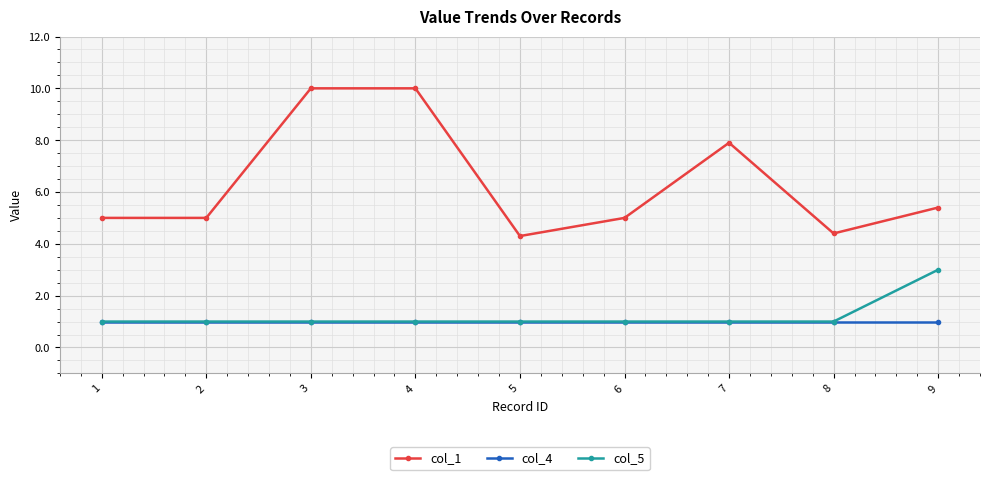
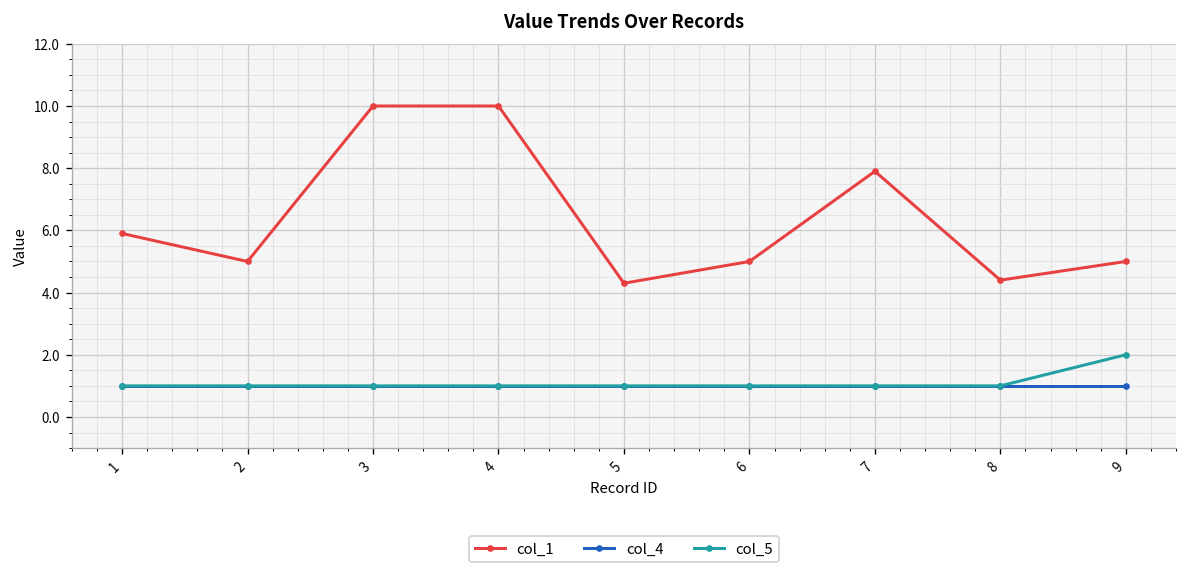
col_1, 1: 5.0 -> 5.9
col_1, 9: 5.4 -> 5.0
col_5, 9: 3 -> 2
